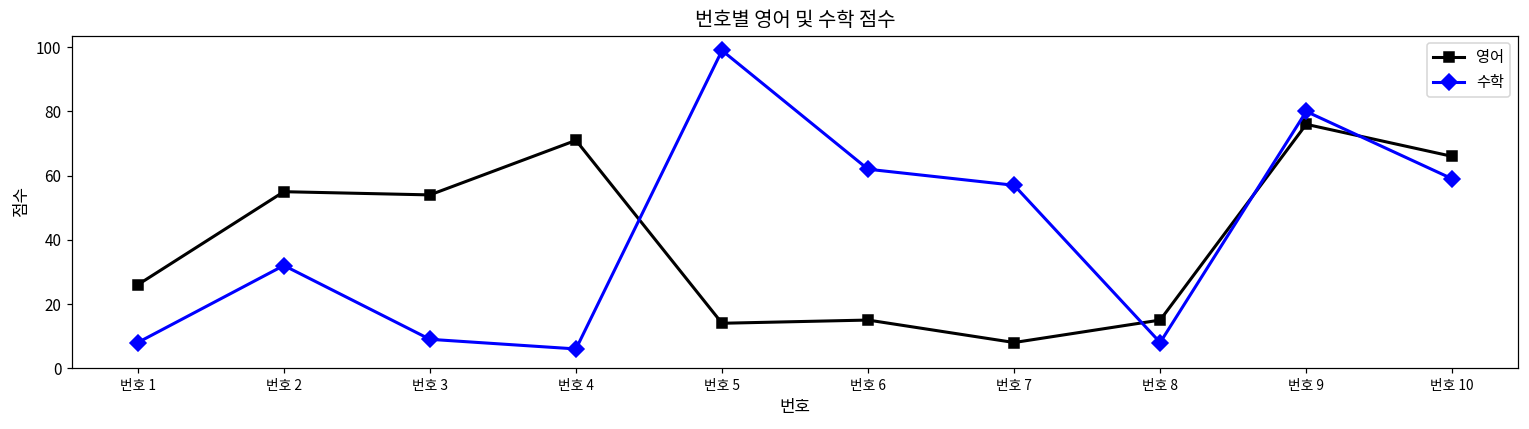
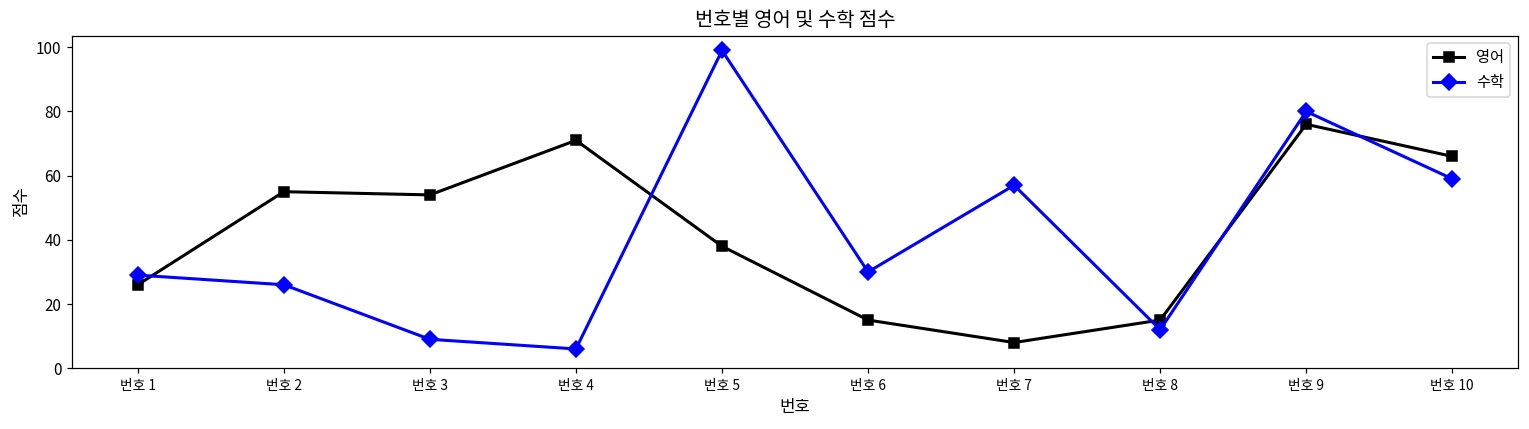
수학, 번호 1: 8 -> 29
수학, 번호 2: 32 -> 26
영어, 번호 5: 14 -> 38
수학, 번호 6: 62 -> 30
수학, 번호 8: 8 -> 12
